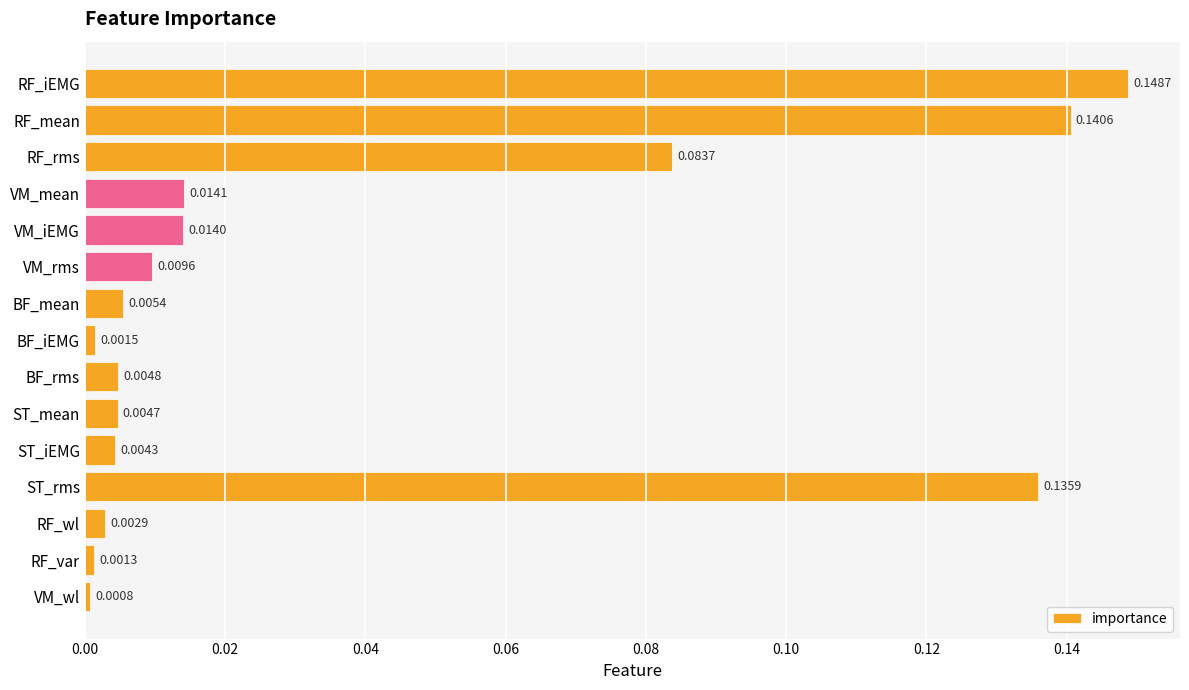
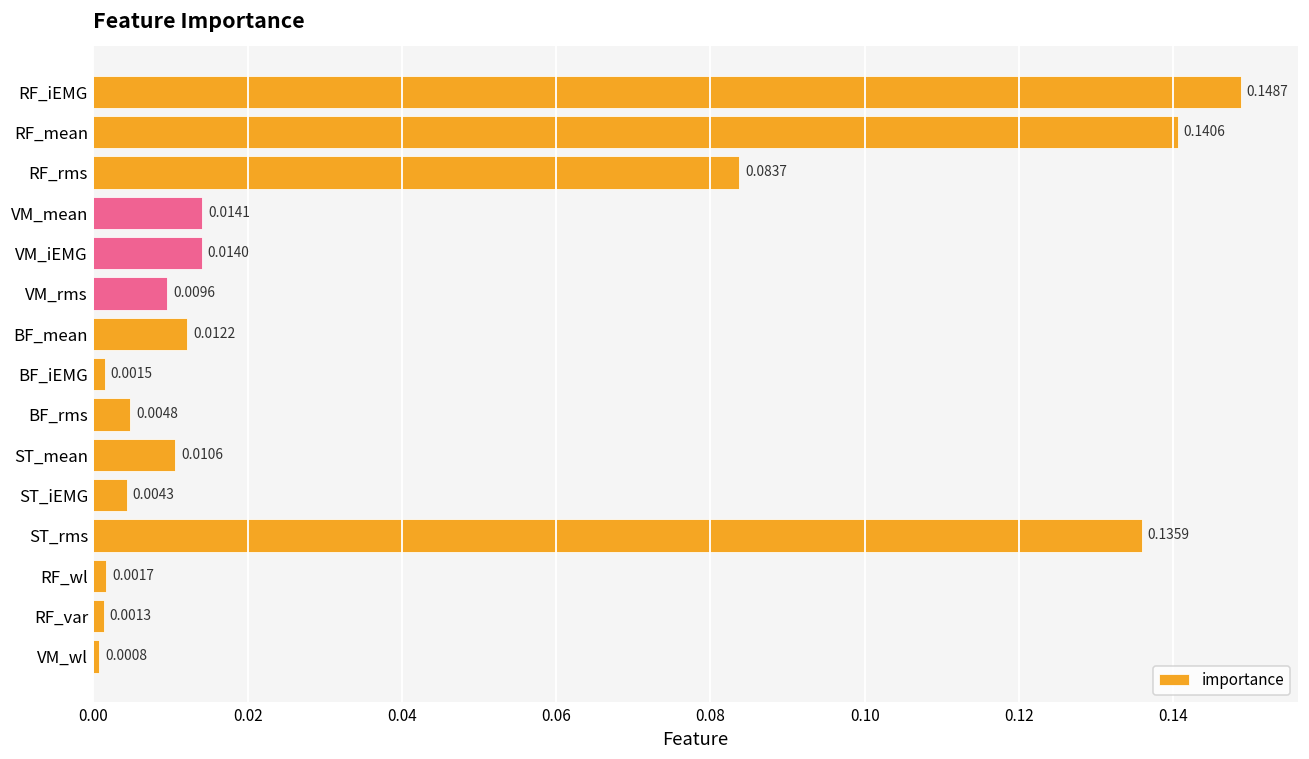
BF_mean: 0.0054 -> 0.0122
ST_mean: 0.0047 -> 0.0106
RF_wl: 0.0029 -> 0.0017
